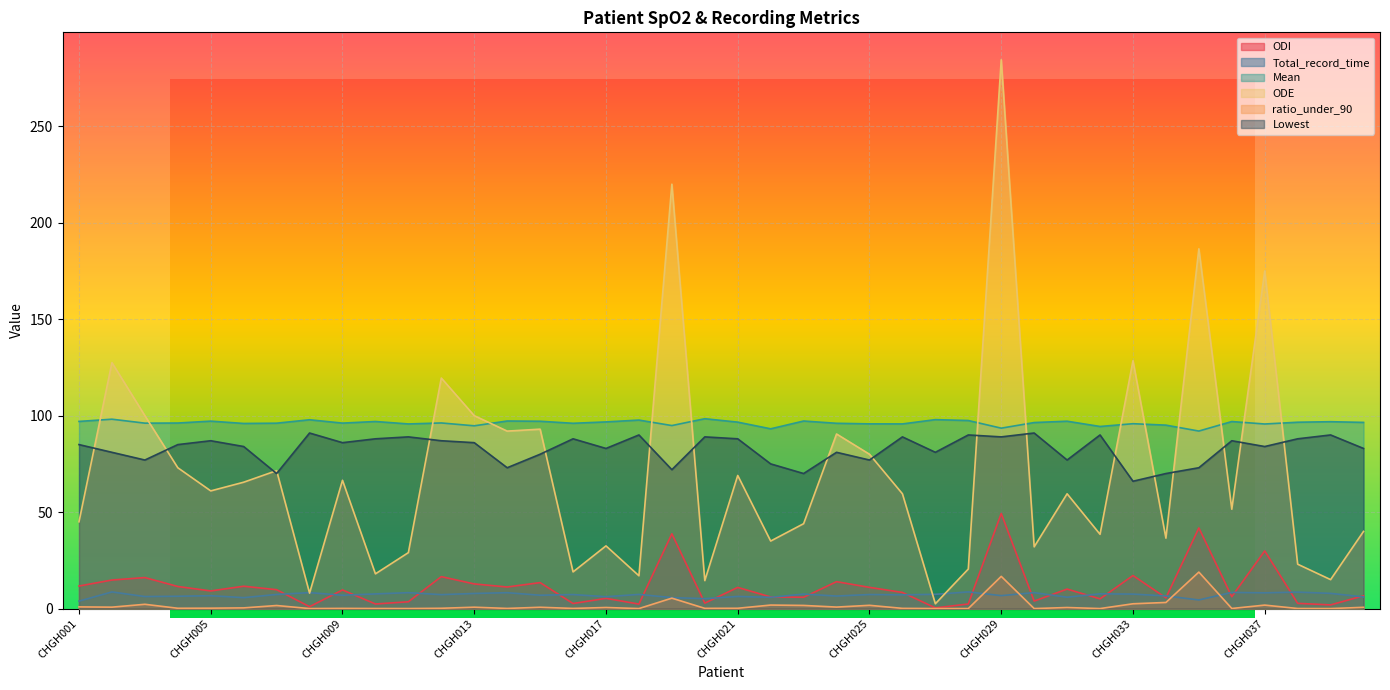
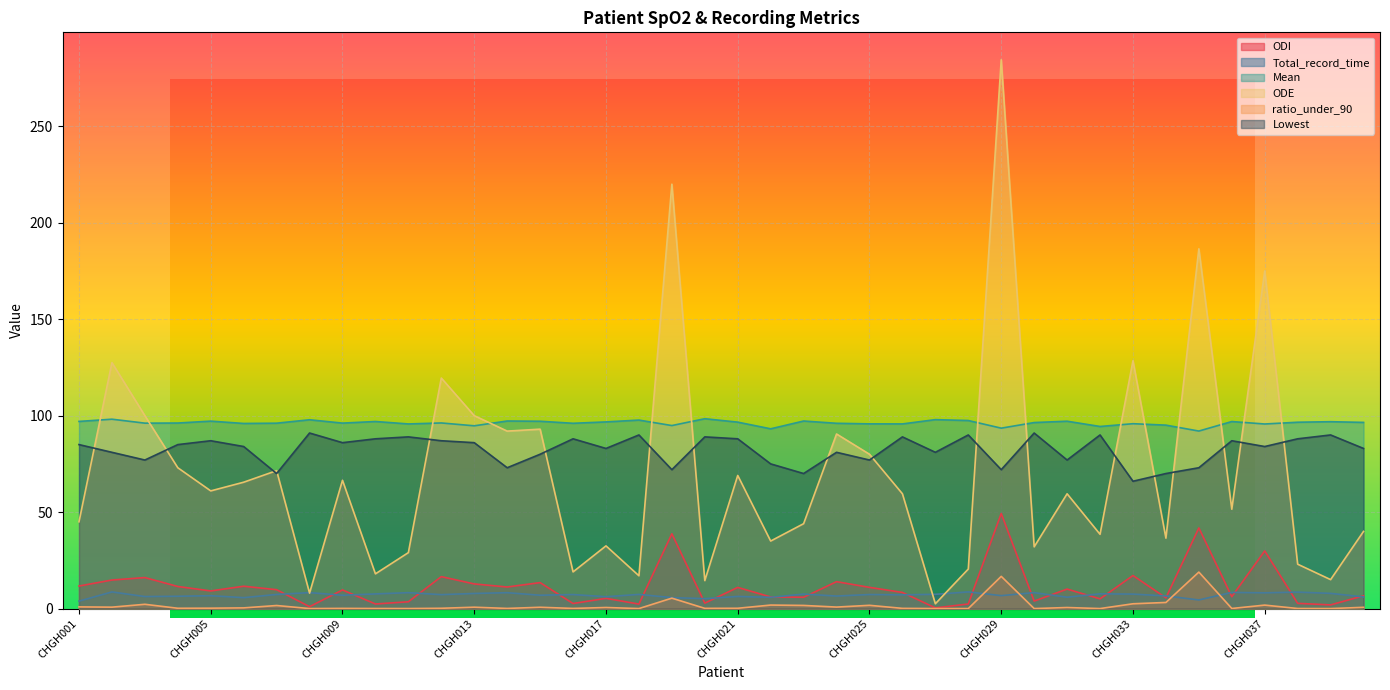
Patient SpO2 & Recording Metrics, Lowest, CHGH029: 89 -> 72
